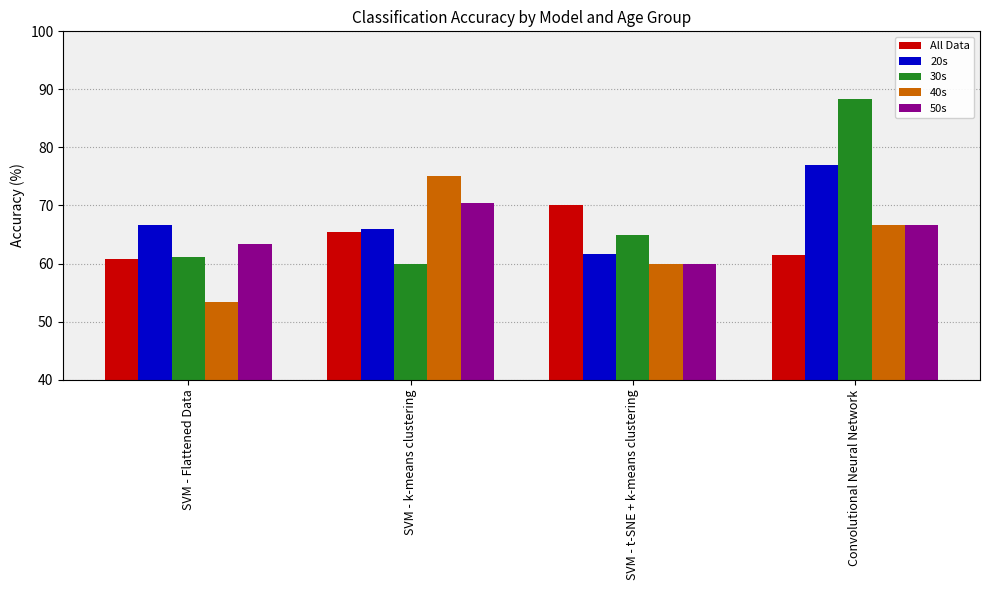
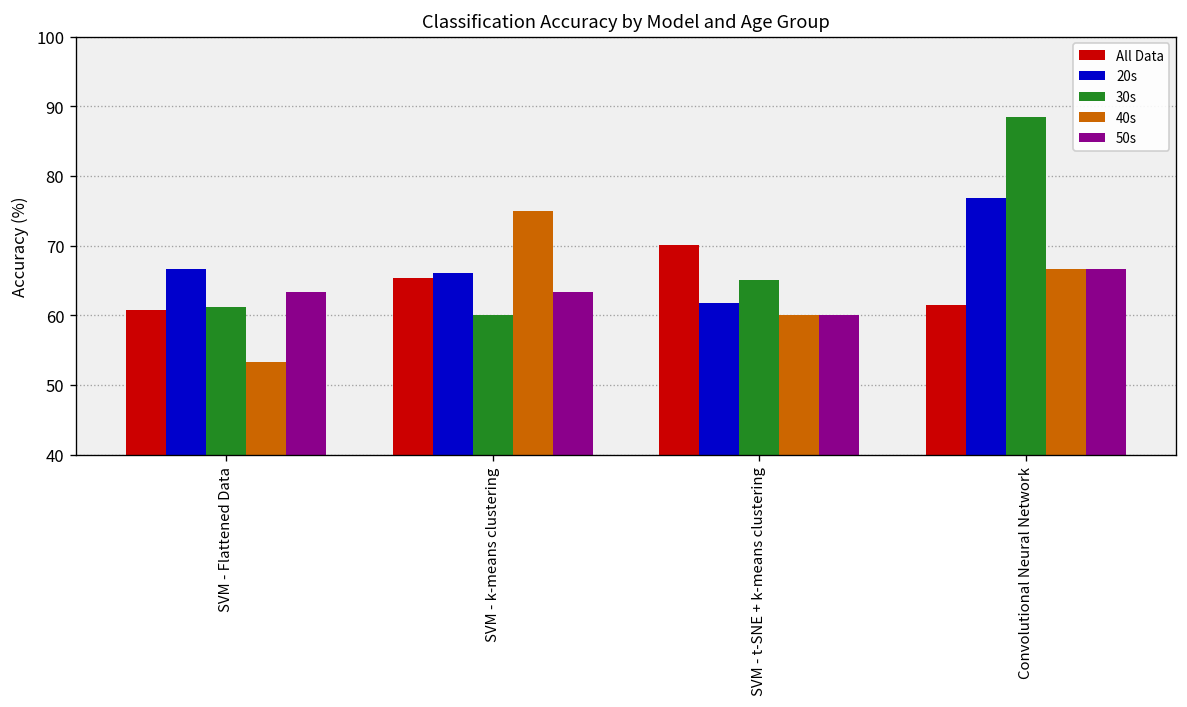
50s, SVM - k-means clustering: 71 -> 63
